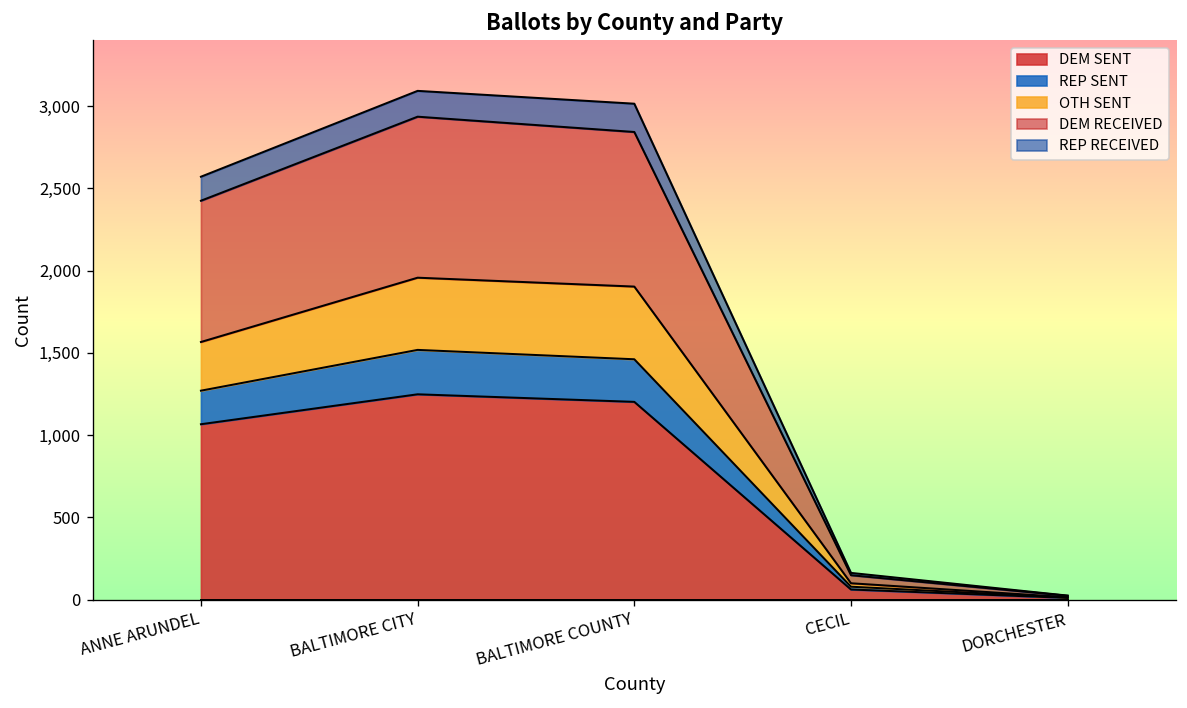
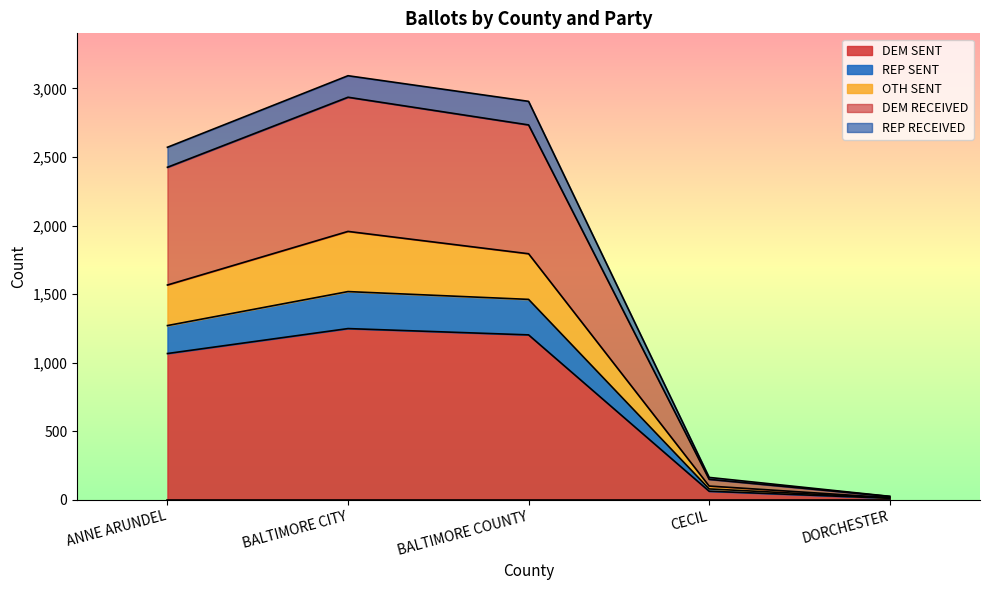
OTH SENT, BALTIMORE COUNTY: 440 -> 330
